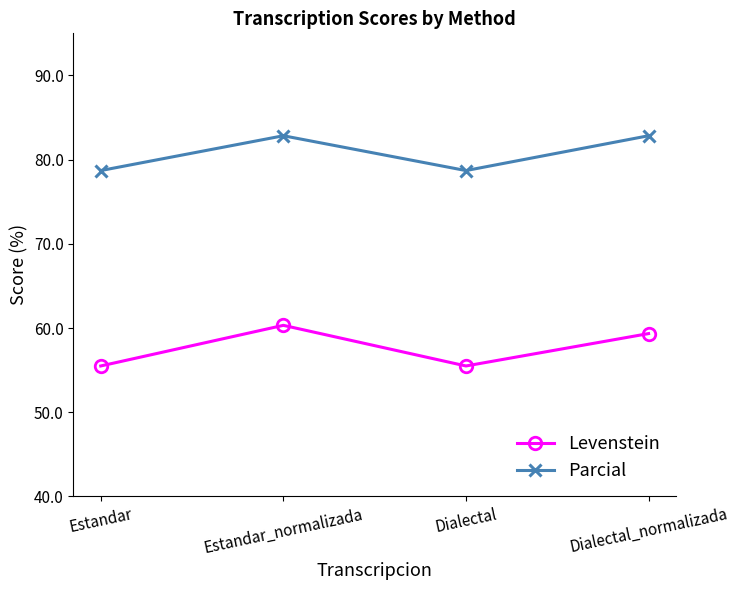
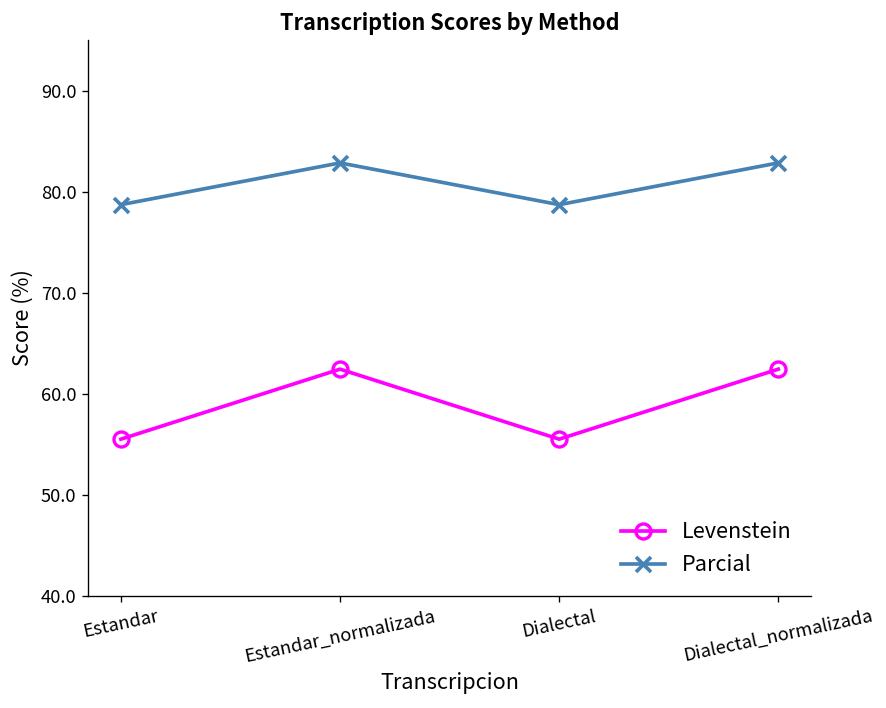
Levenstein, Estandar_normalizada: 60 -> 62
Levenstein, Dialectal_normalizada: 59 -> 62
